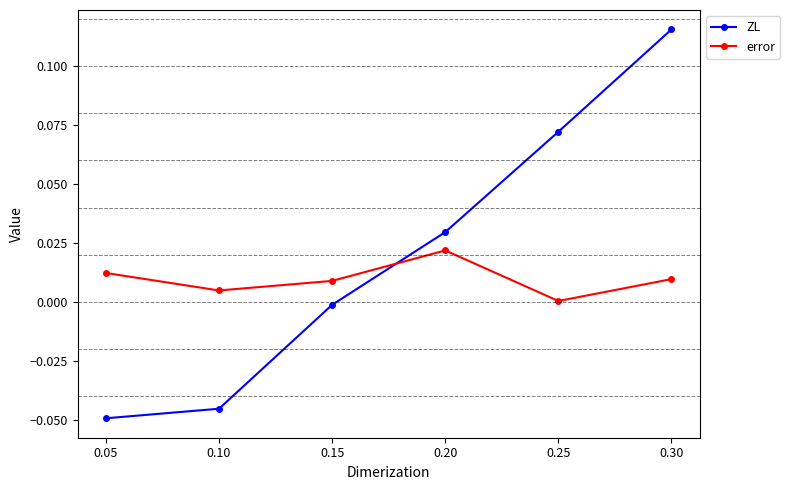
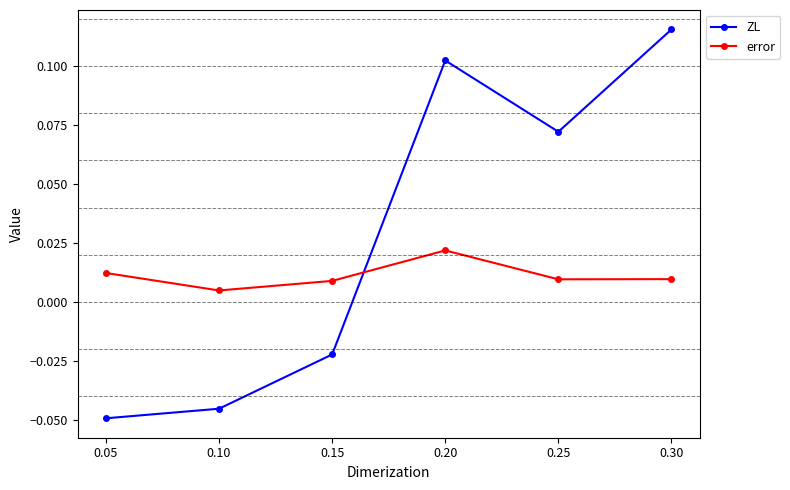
ZL, 0.15: -0.001 -> -0.022
ZL, 0.20: 0.030 -> 0.102
error, 0.25: 0.000 -> 0.010
